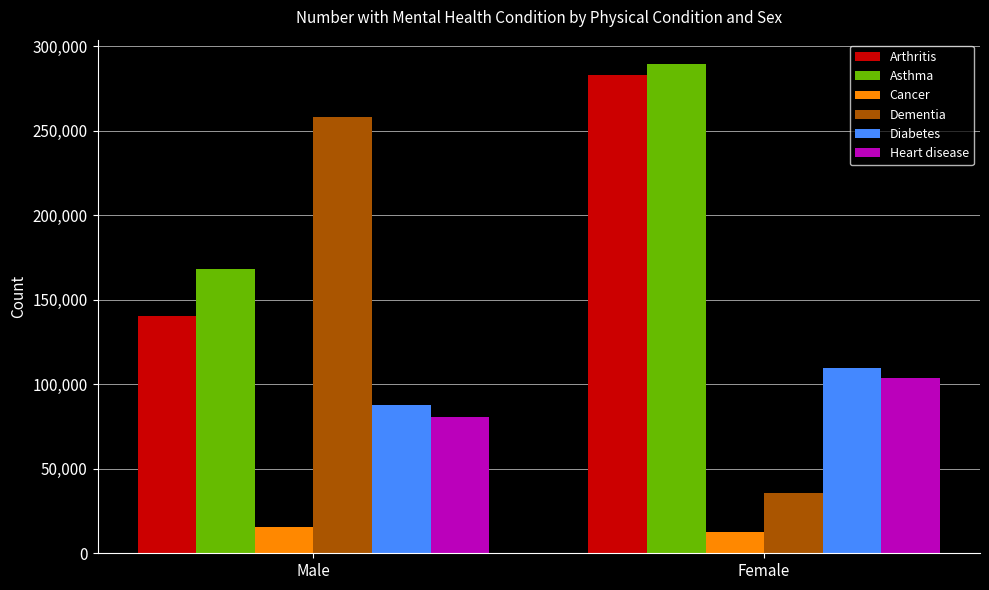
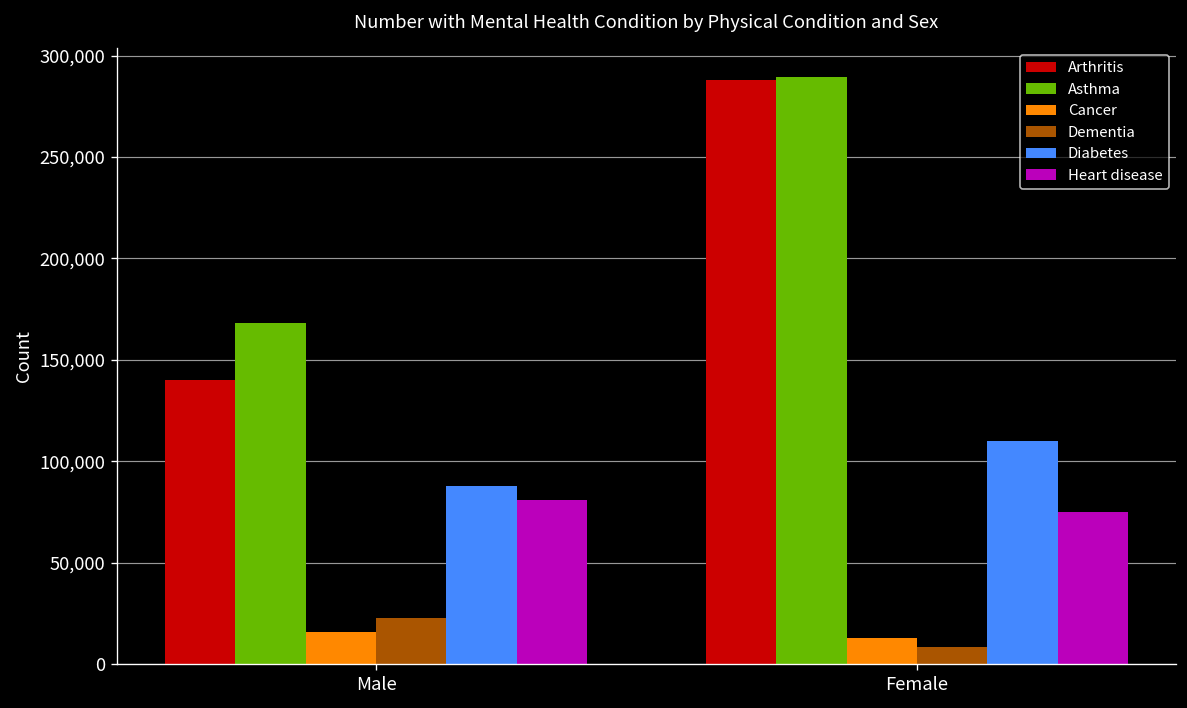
Dementia, Male: 258,000 -> 23,000
Arthritis, Female: 283,000 -> 288,000
Dementia, Female: 35,000 -> 9,000
Heart disease, Female: 104,000 -> 75,000
